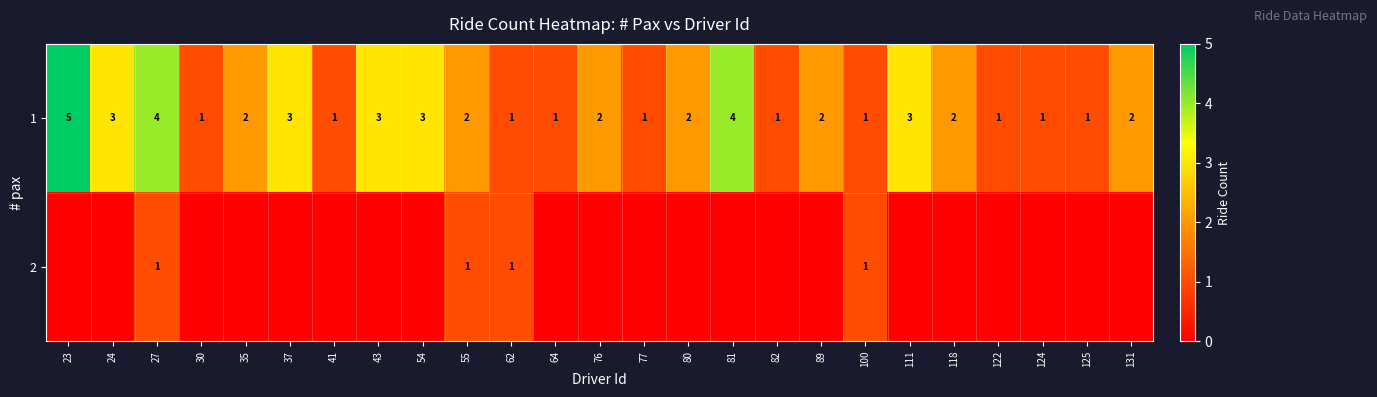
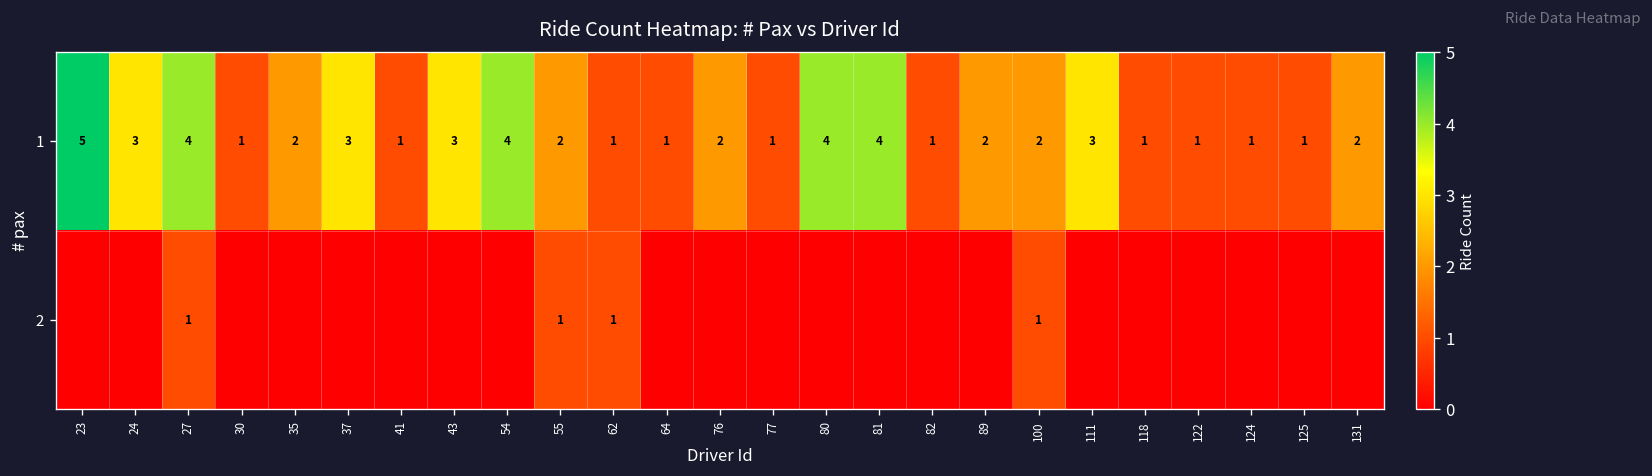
1, 54: 3 -> 4
1, 80: 2 -> 4
1, 100: 1 -> 2
1, 118: 2 -> 1
